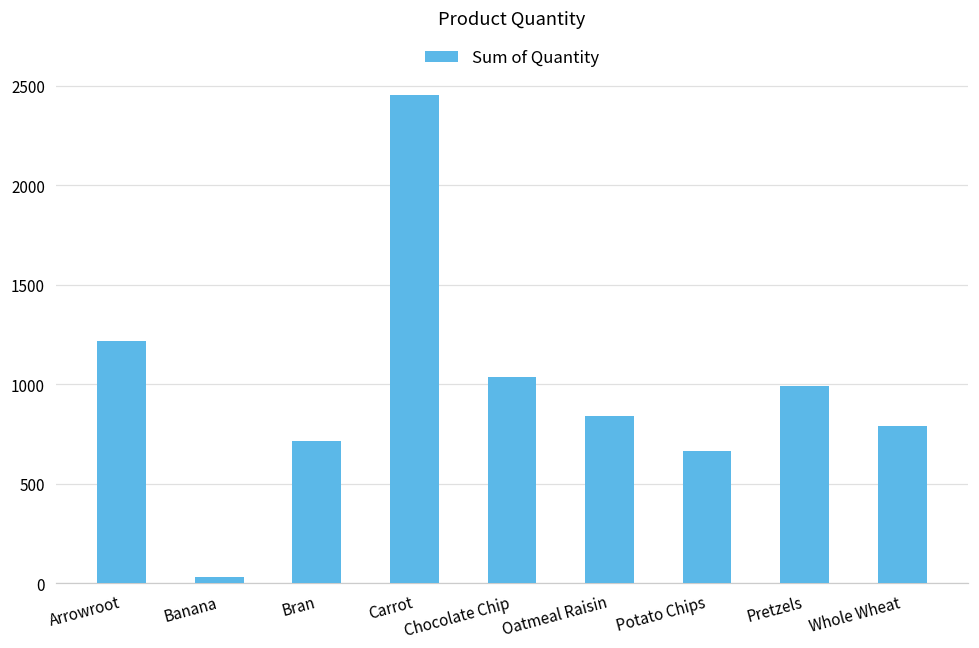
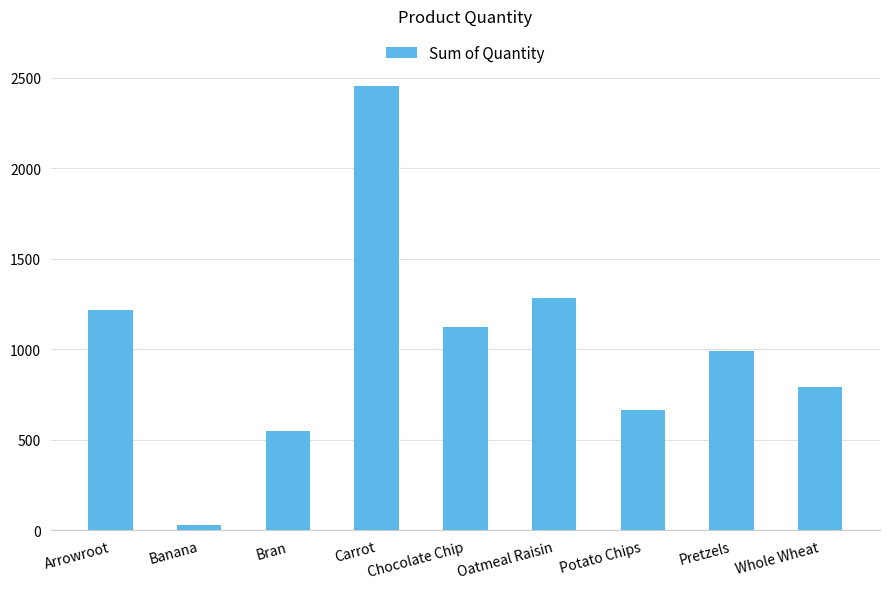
Bran: 710 -> 550
Chocolate Chip: 1040 -> 1120
Oatmeal Raisin: 840 -> 1280
